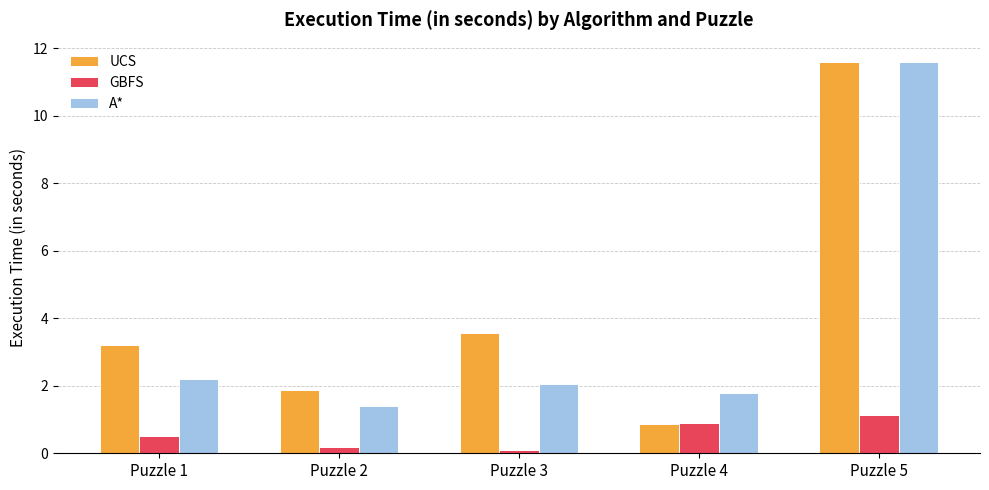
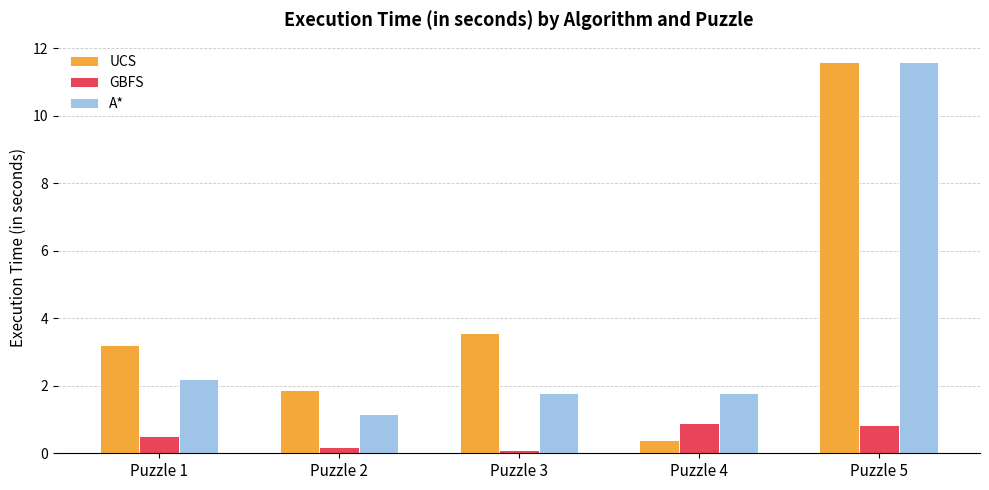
A*, Puzzle 2: 1.4 -> 1.2
A*, Puzzle 3: 2.0 -> 1.8
UCS, Puzzle 4: 0.9 -> 0.4
GBFS, Puzzle 5: 1.1 -> 0.8
